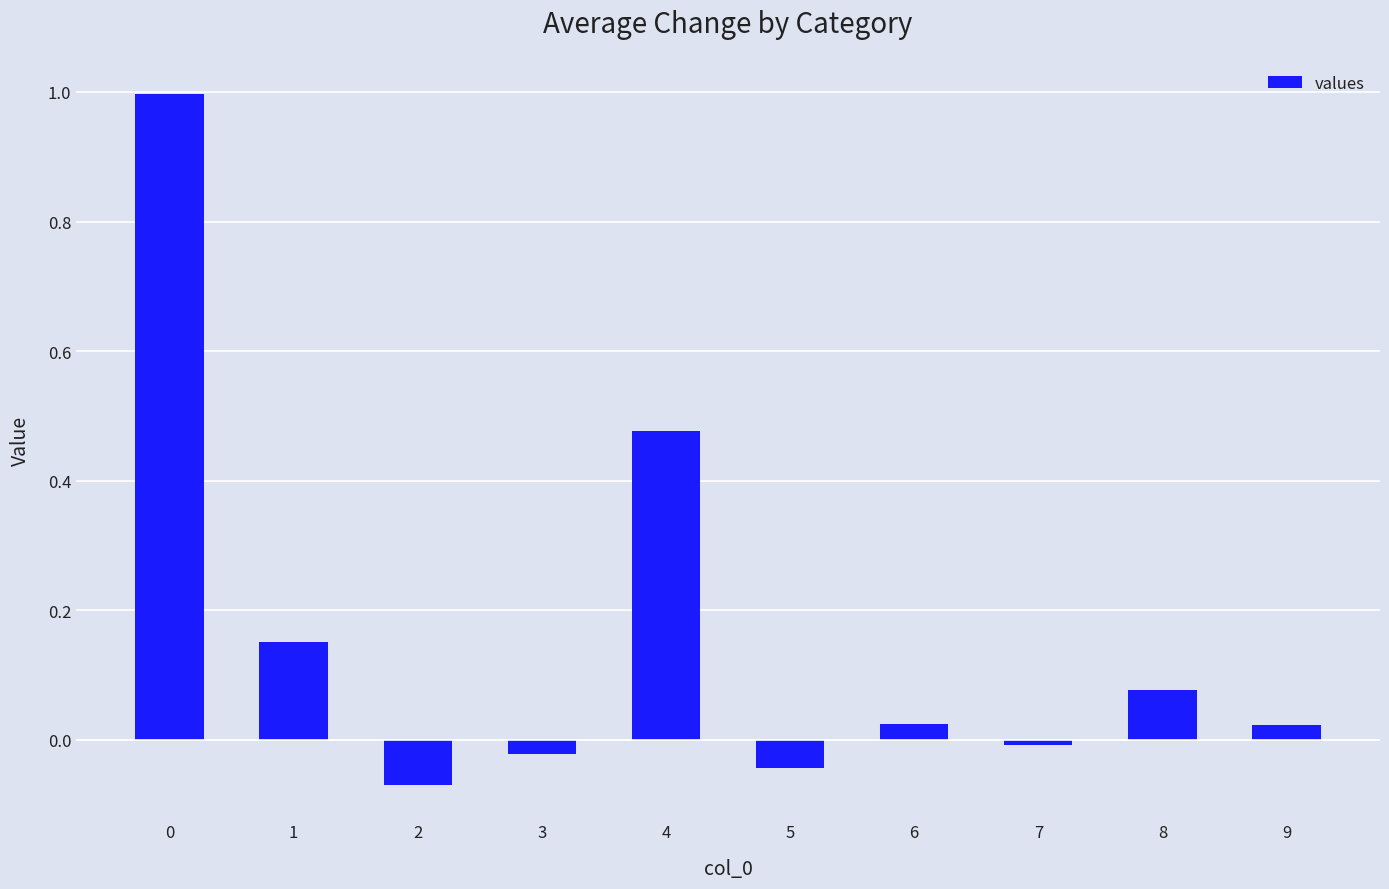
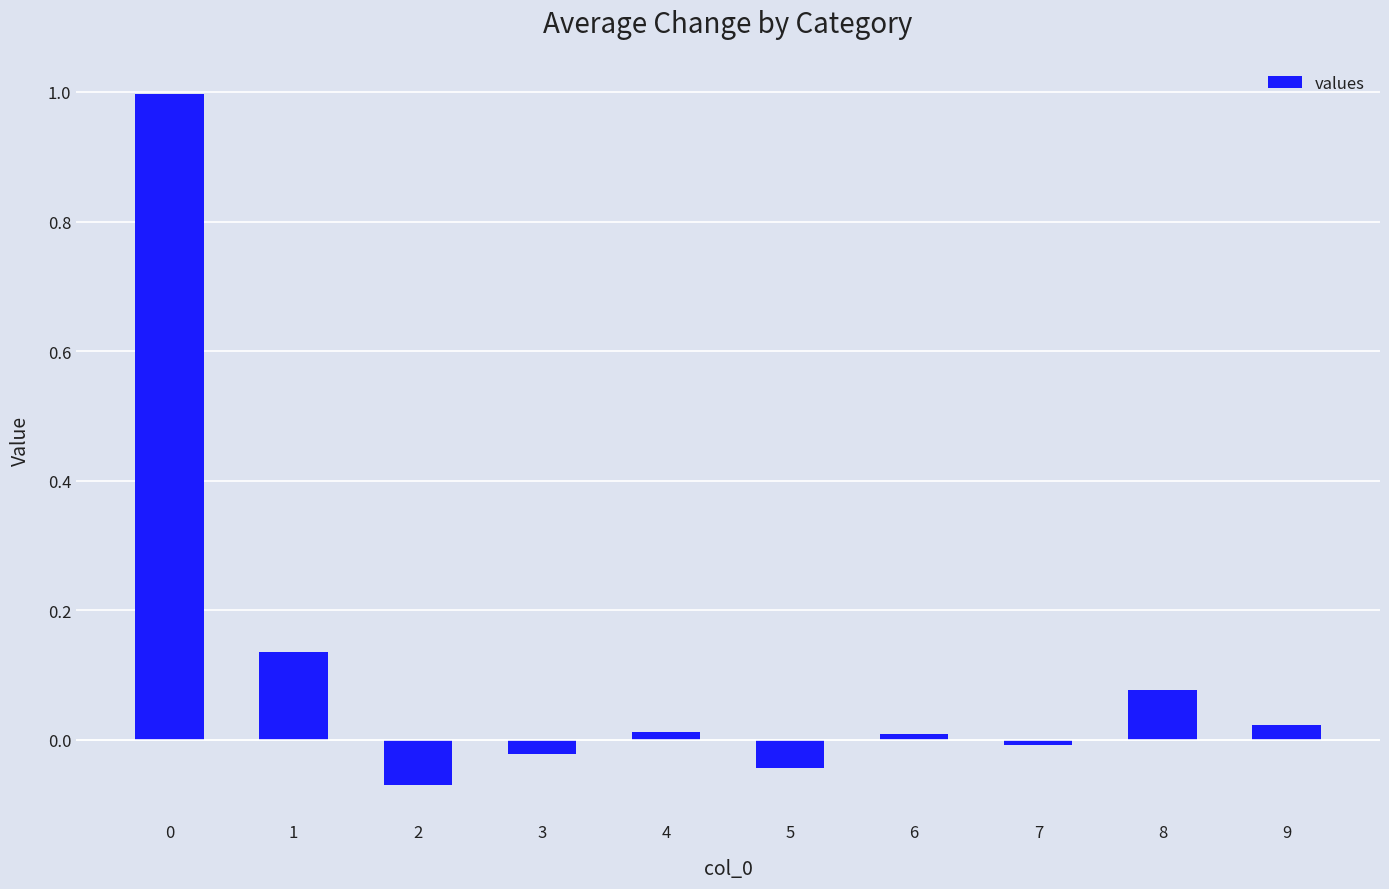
1: 0.15 -> 0.13
4: 0.48 -> 0.01
6: 0.02 -> 0.01
